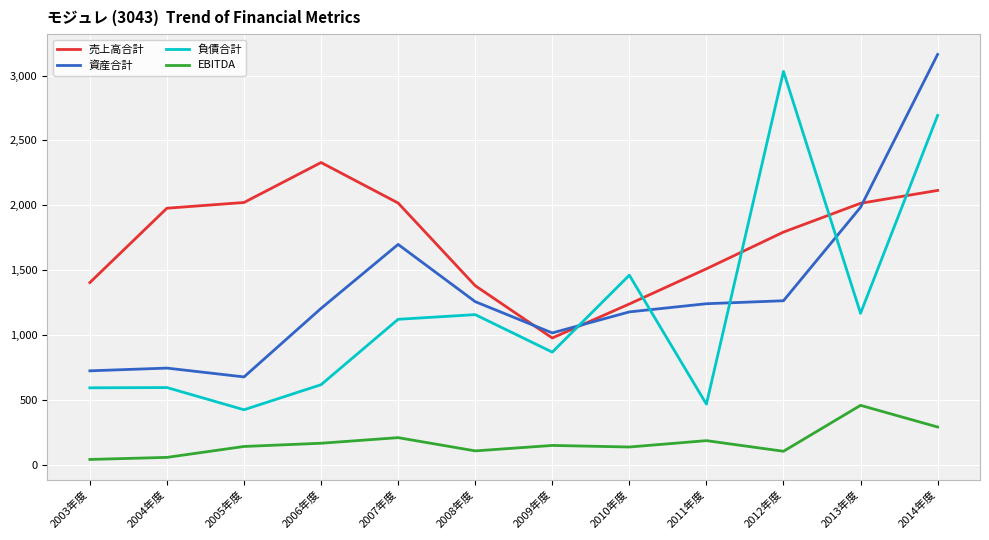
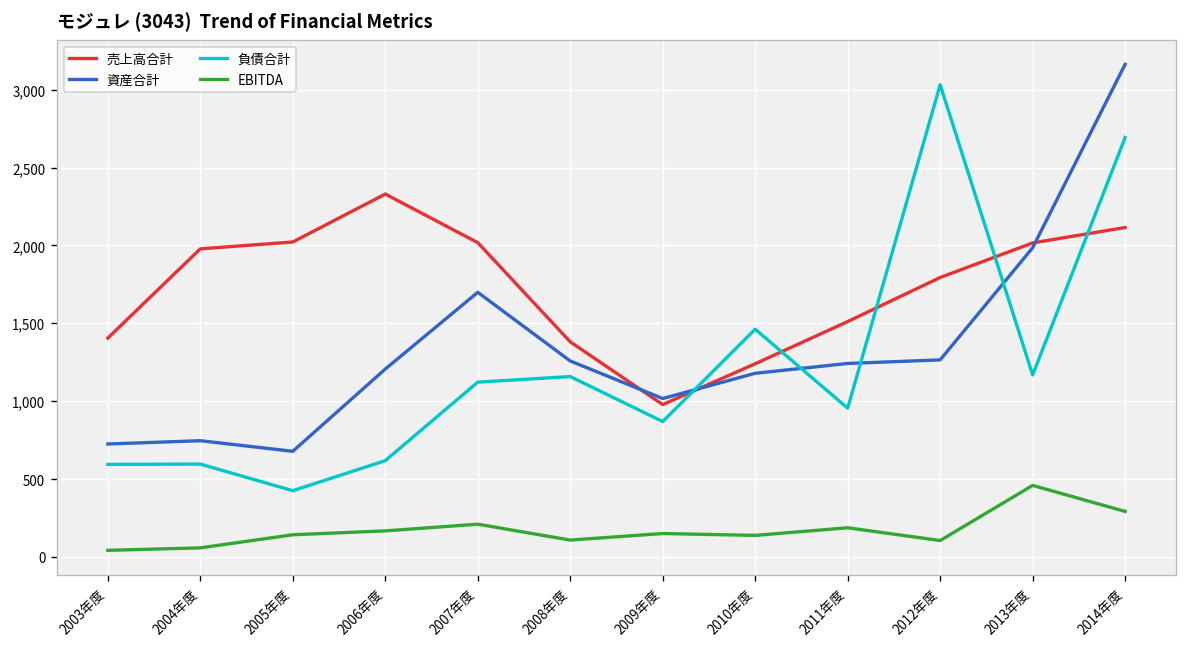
負債合計, 2011年度: 470 -> 960
